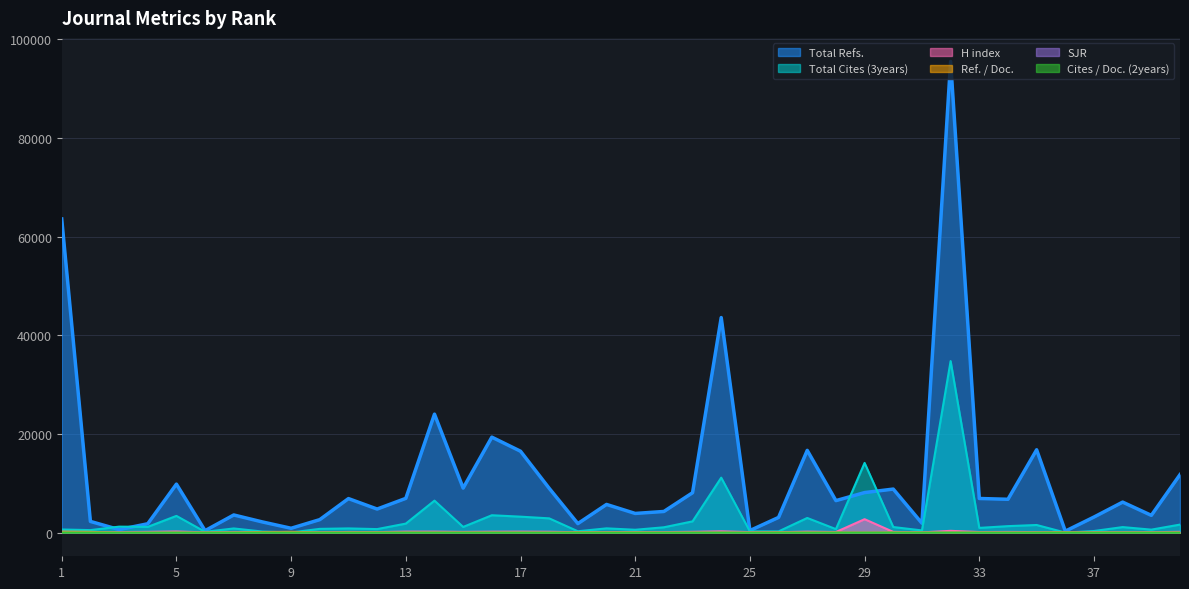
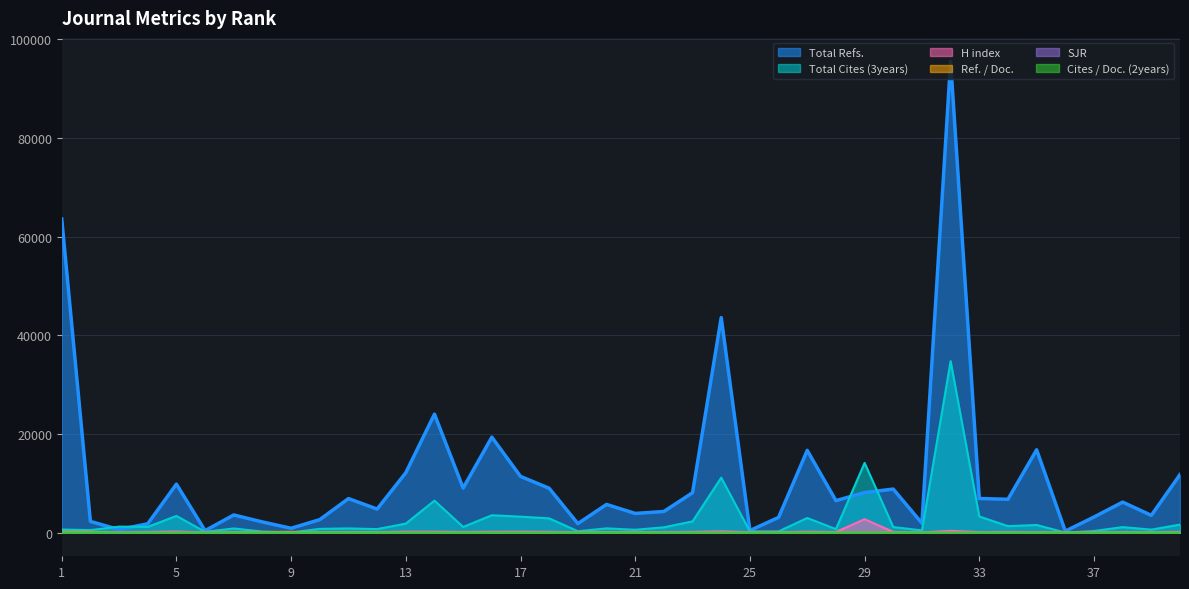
Total Refs., 13: 7000 -> 12000
Total Refs., 17: 17000 -> 11000
Total Cites (3years), 33: 1000 -> 3000
